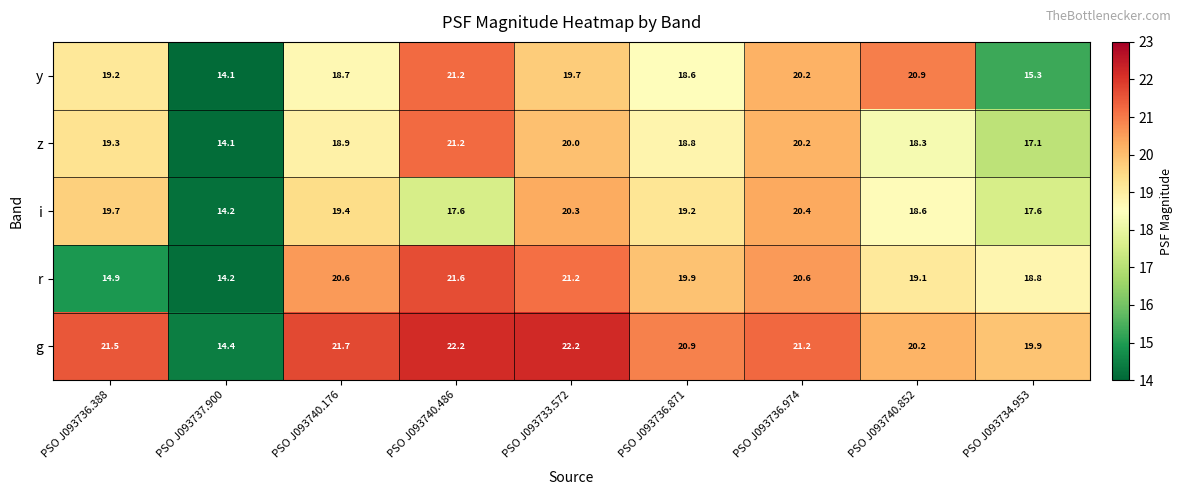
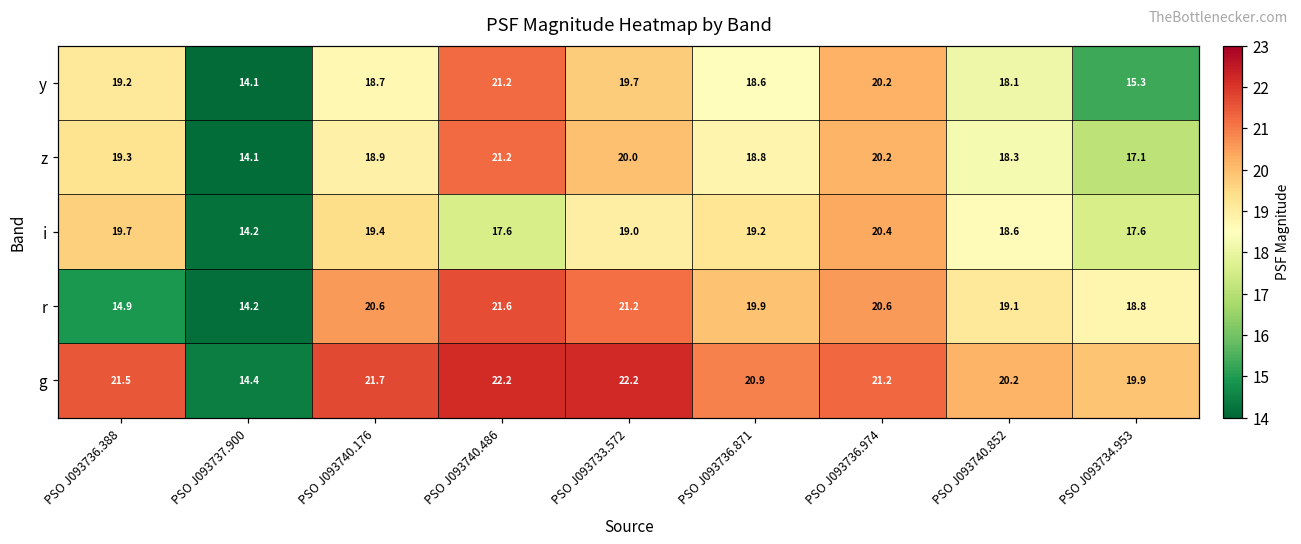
y, PSO J093740.852: 20.9 -> 18.1
i, PSO J093733.572: 20.3 -> 19.0
